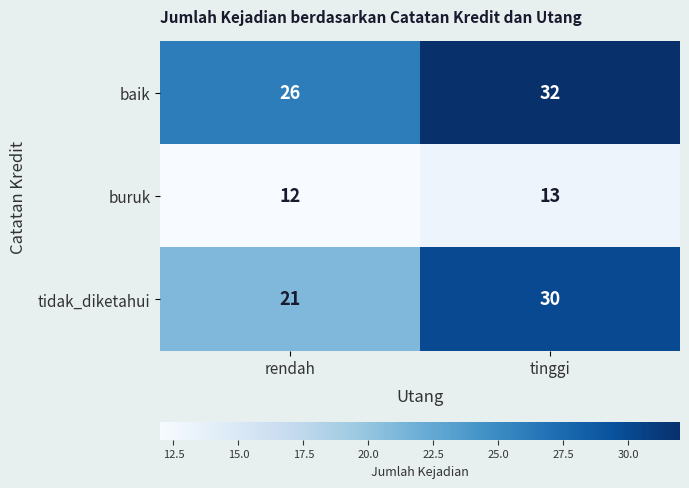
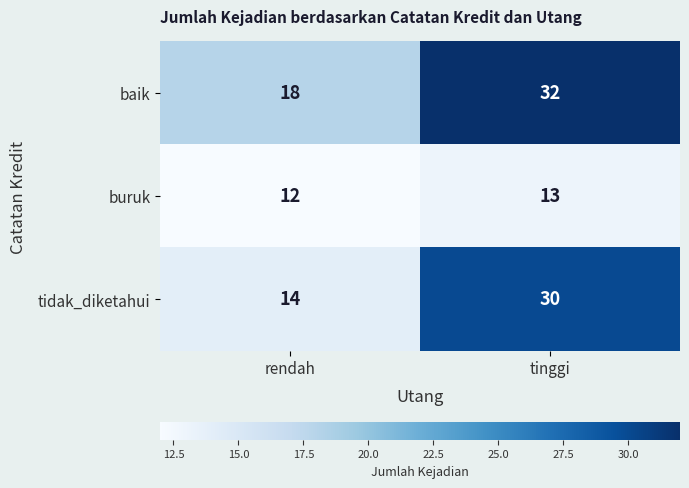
baik, rendah: 26 -> 18
tidak_diketahui, rendah: 21 -> 14
